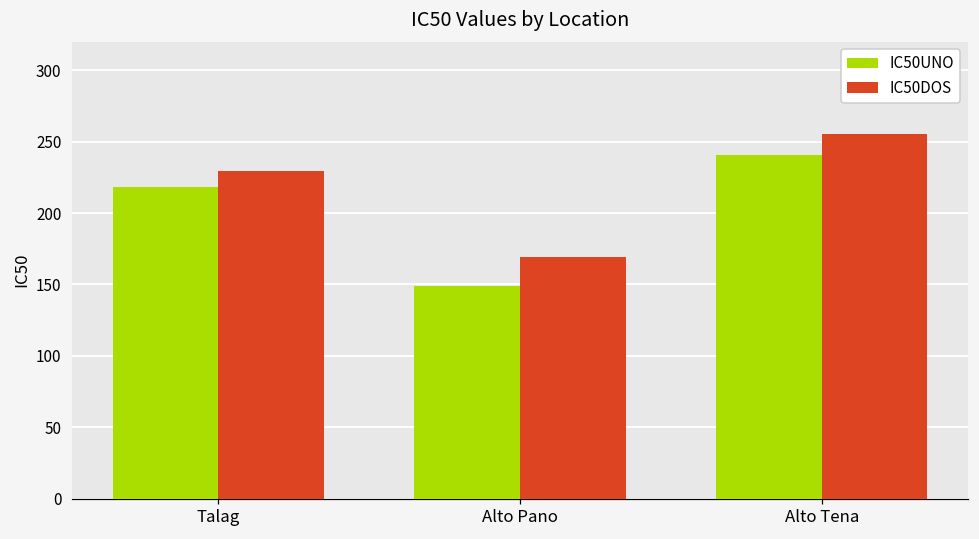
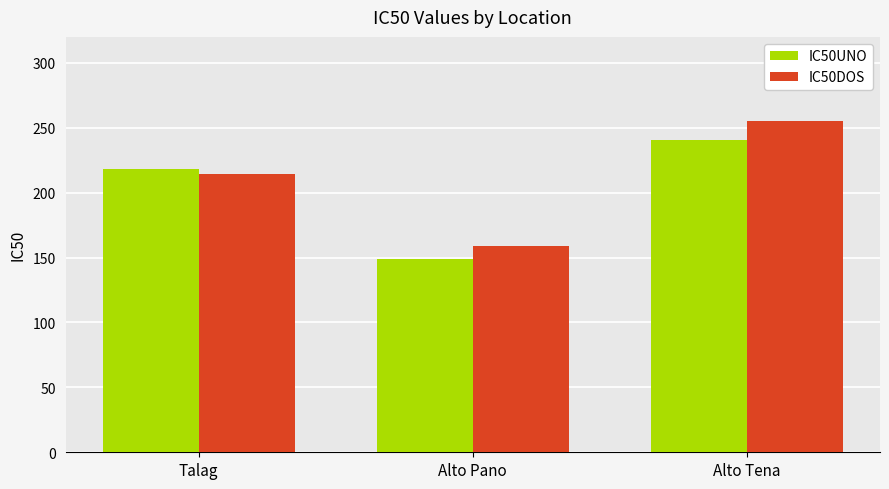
IC50DOS, Talag: 229 -> 214
IC50DOS, Alto Pano: 169 -> 159
